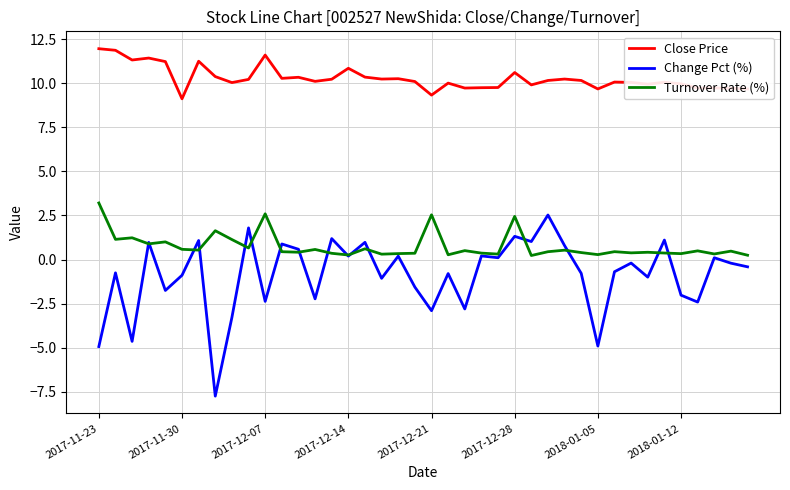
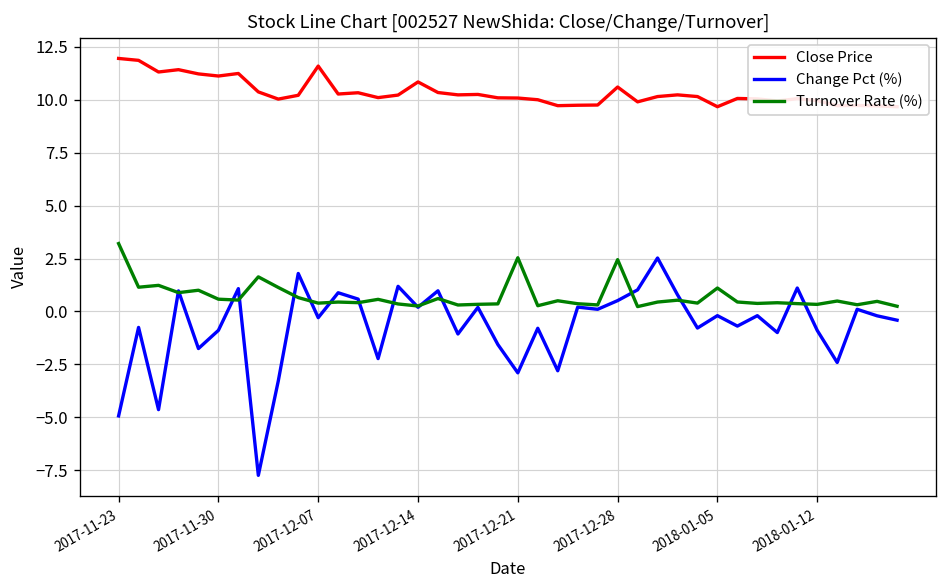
Close Price, 2017-11-30: 9.1 -> 11.1
Change Pct (%), 2017-12-07: -2.4 -> -0.3
Turnover Rate (%), 2017-12-07: 2.6 -> 0.4
Close Price, 2017-12-21: 9.3 -> 10.1
Change Pct (%), 2017-12-28: 1.3 -> 0.5
Change Pct (%), 2018-01-05: -4.9 -> -0.2
Turnover Rate (%), 2018-01-05: 0.3 -> 1.1
Change Pct (%), 2018-01-12: -2.0 -> -0.9
